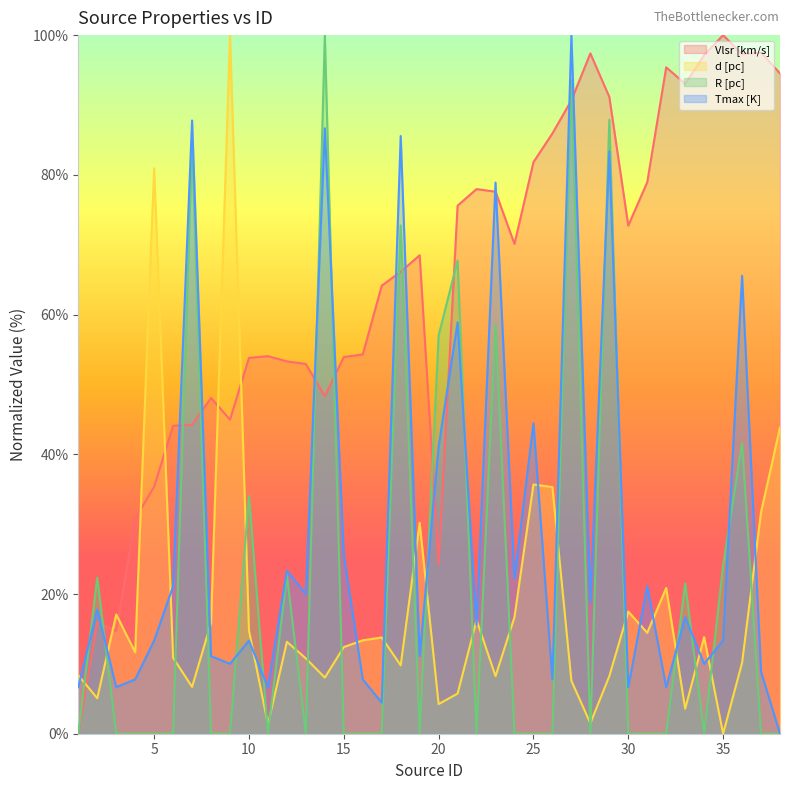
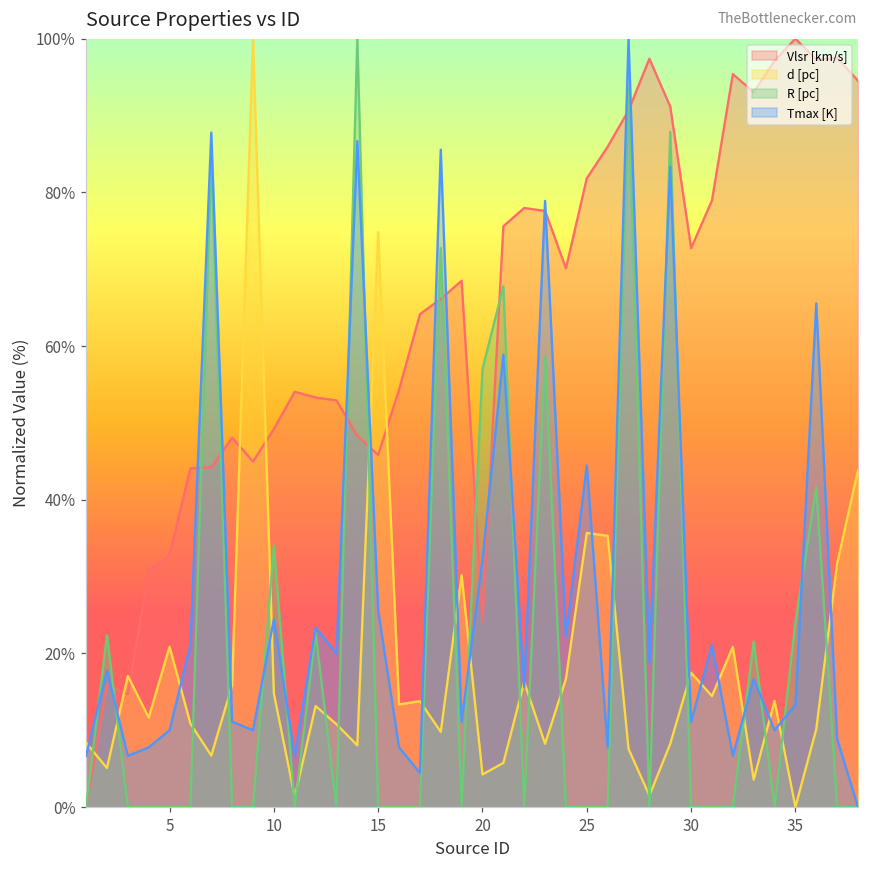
Vlsr [km/s], 5: 35% -> 33%
d [pc], 5: 81% -> 21%
Tmax [K], 5: 13% -> 10%
Vlsr [km/s], 10: 54% -> 49%
Tmax [K], 10: 13% -> 24%
Vlsr [km/s], 15: 54% -> 46%
d [pc], 15: 12% -> 75%
Tmax [K], 20: 41% -> 32%
Tmax [K], 30: 7% -> 11%
